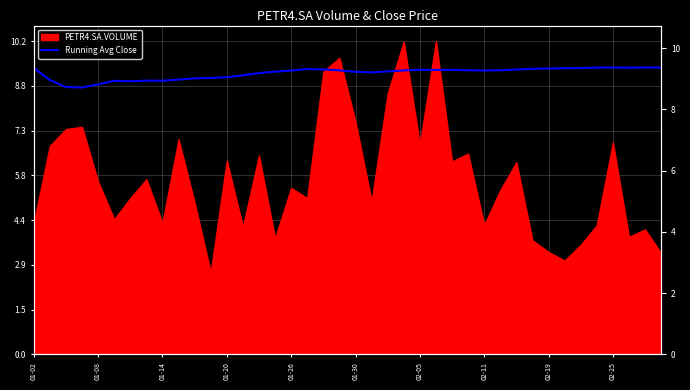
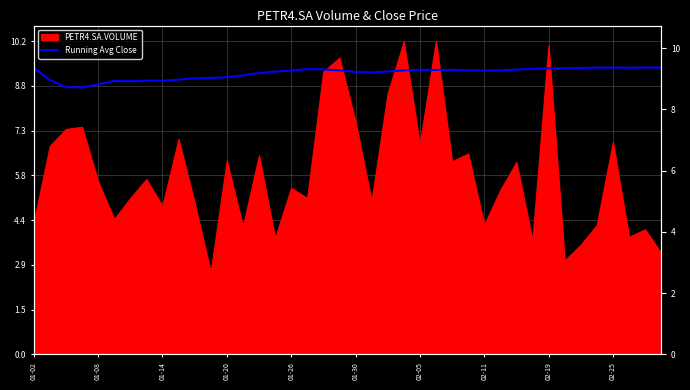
PETR4.SA.VOLUME, 01-14: 4.3 -> 4.8
PETR4.SA.VOLUME, 02-19: 3.3 -> 10.1
